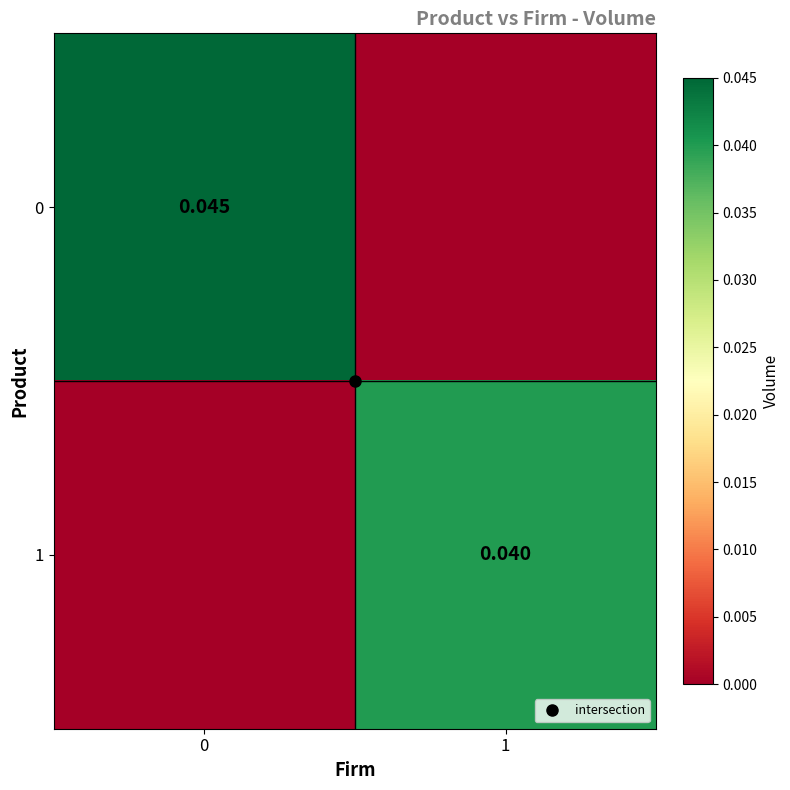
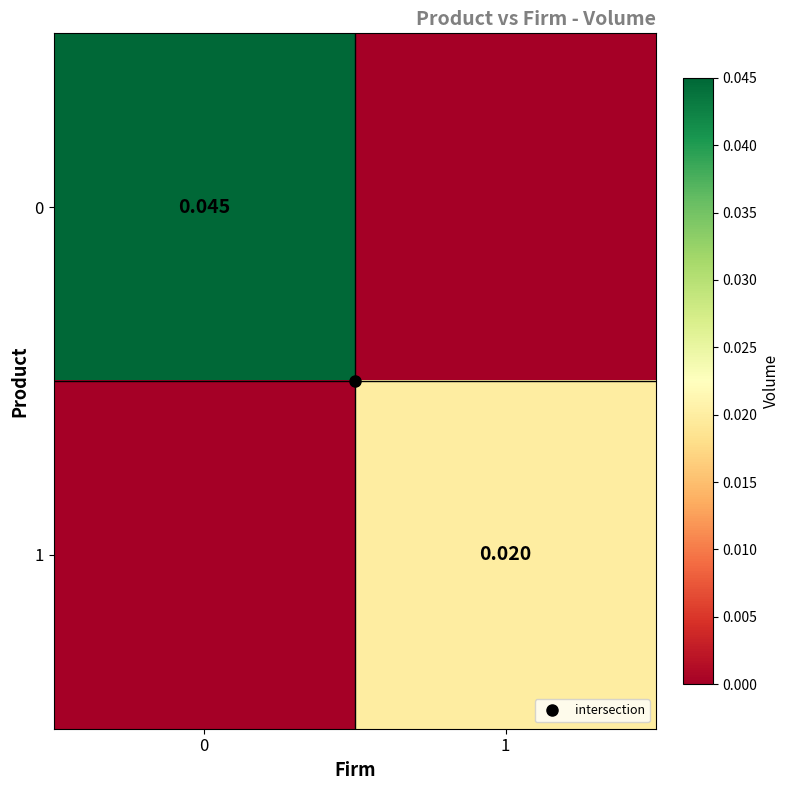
1, 1: 0.040 -> 0.020
